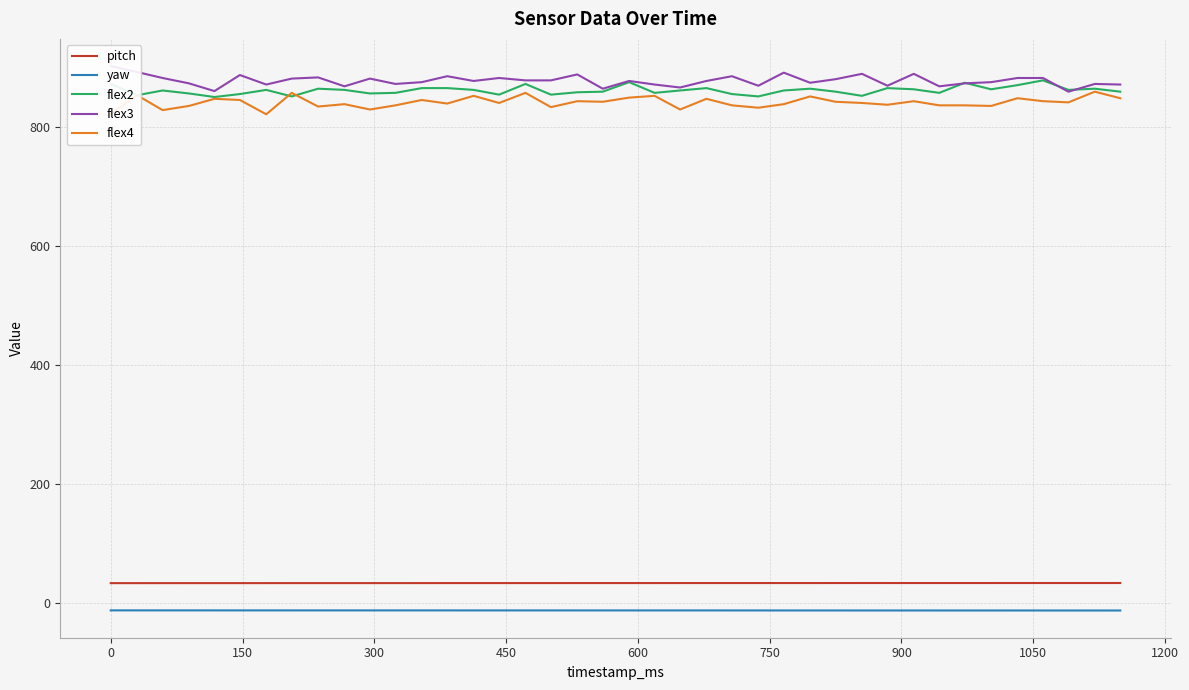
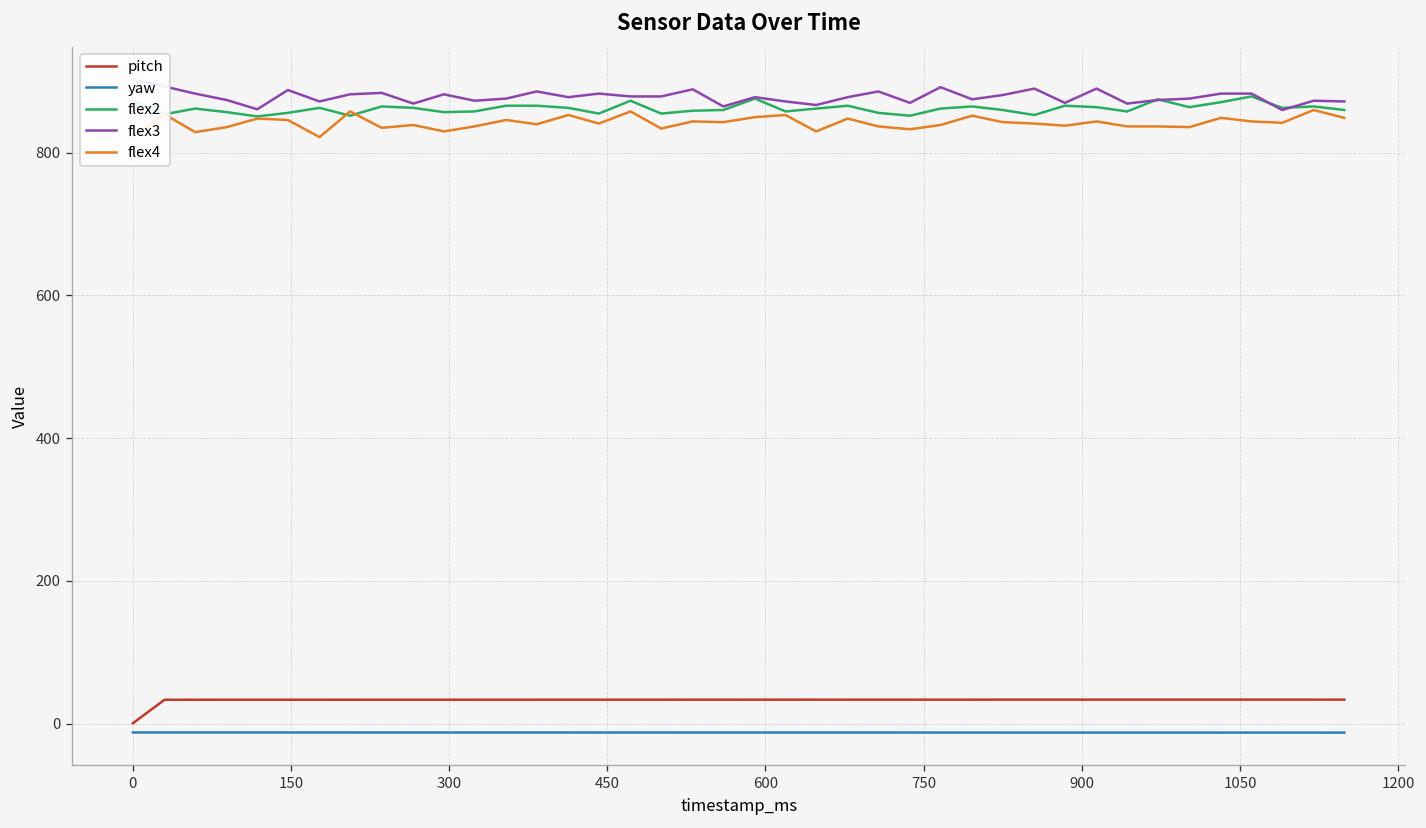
pitch, 0: 30 -> 0
